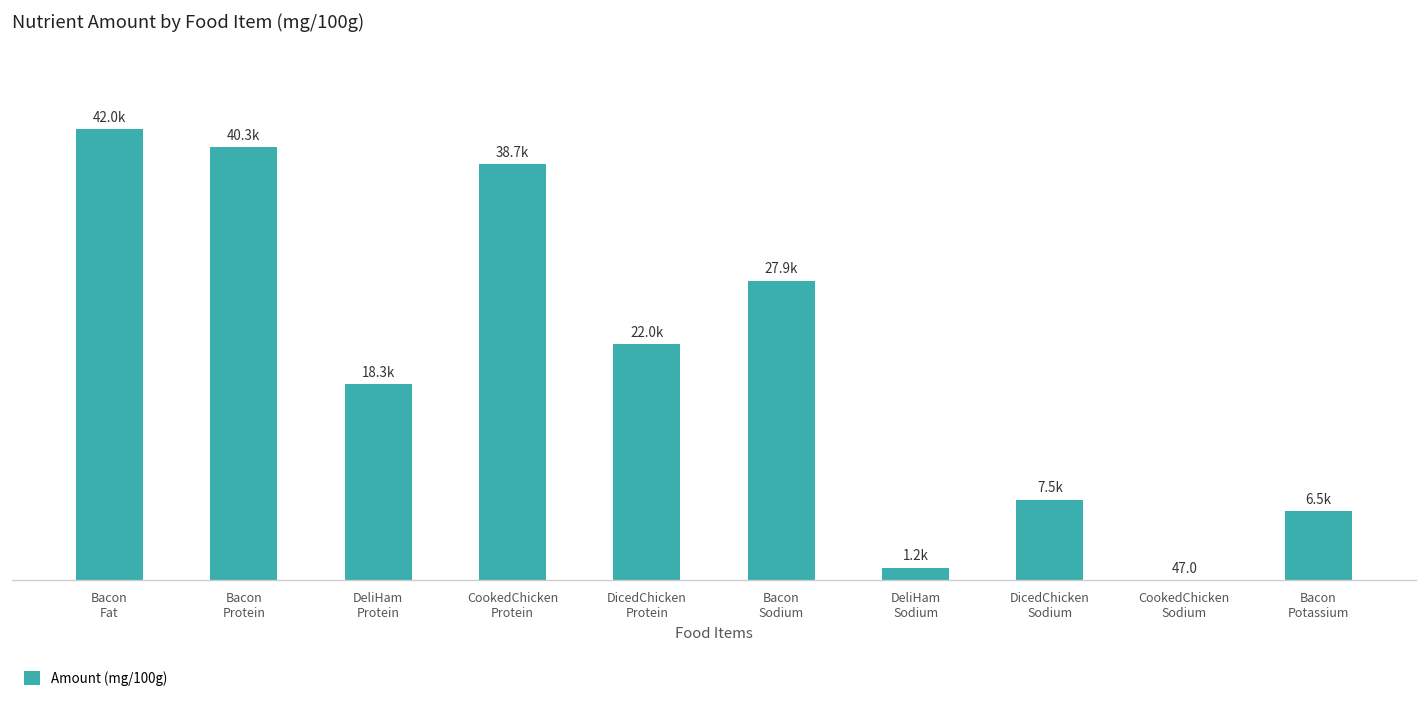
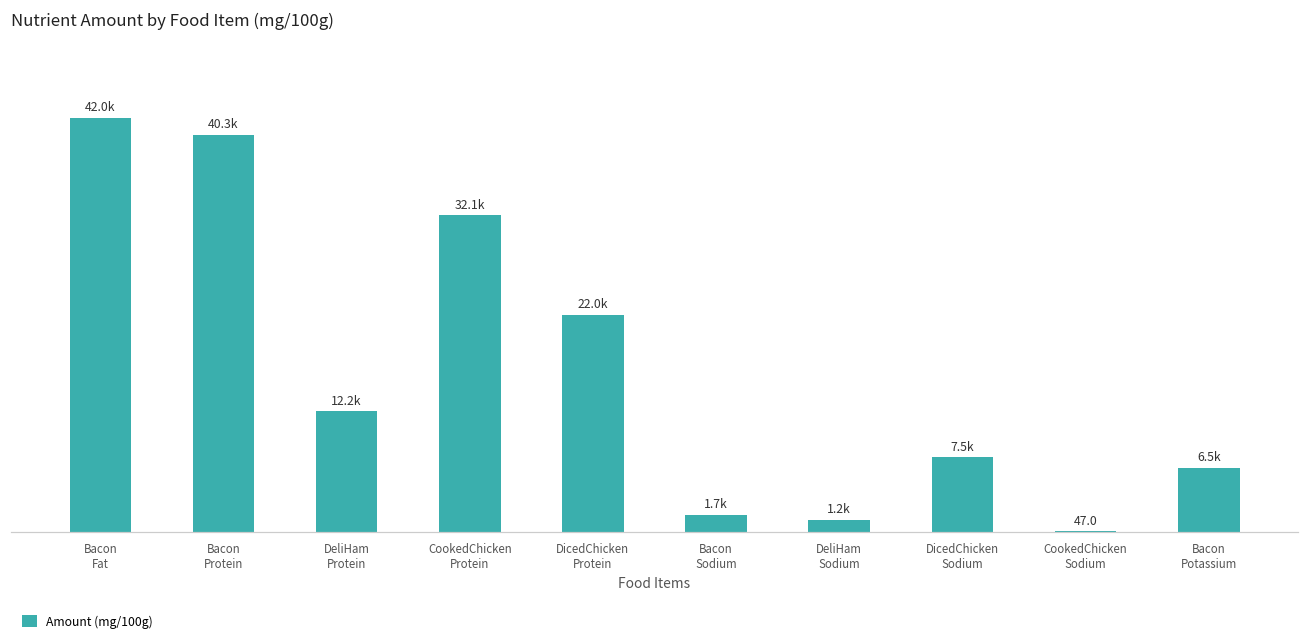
DeliHam Protein: 18.3k -> 12.2k
CookedChicken Protein: 38.7k -> 32.1k
Bacon Sodium: 27.9k -> 1.7k
